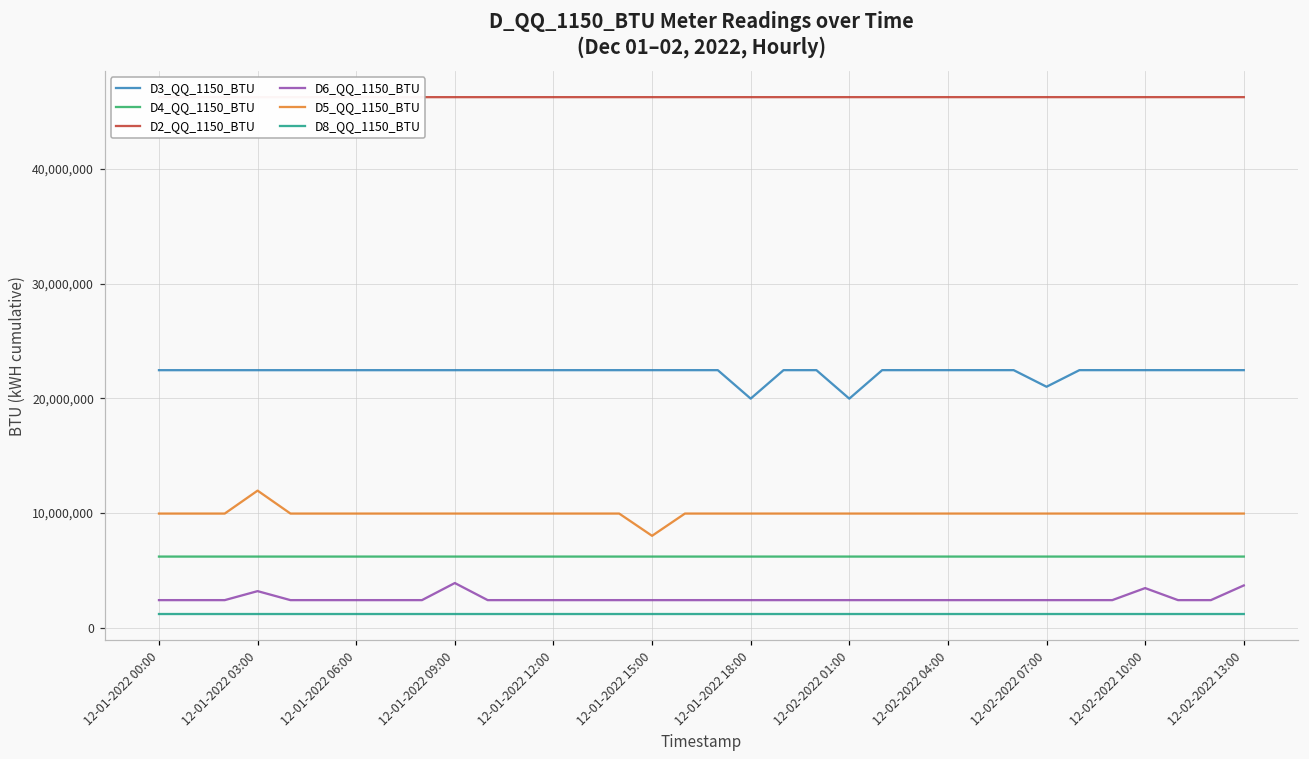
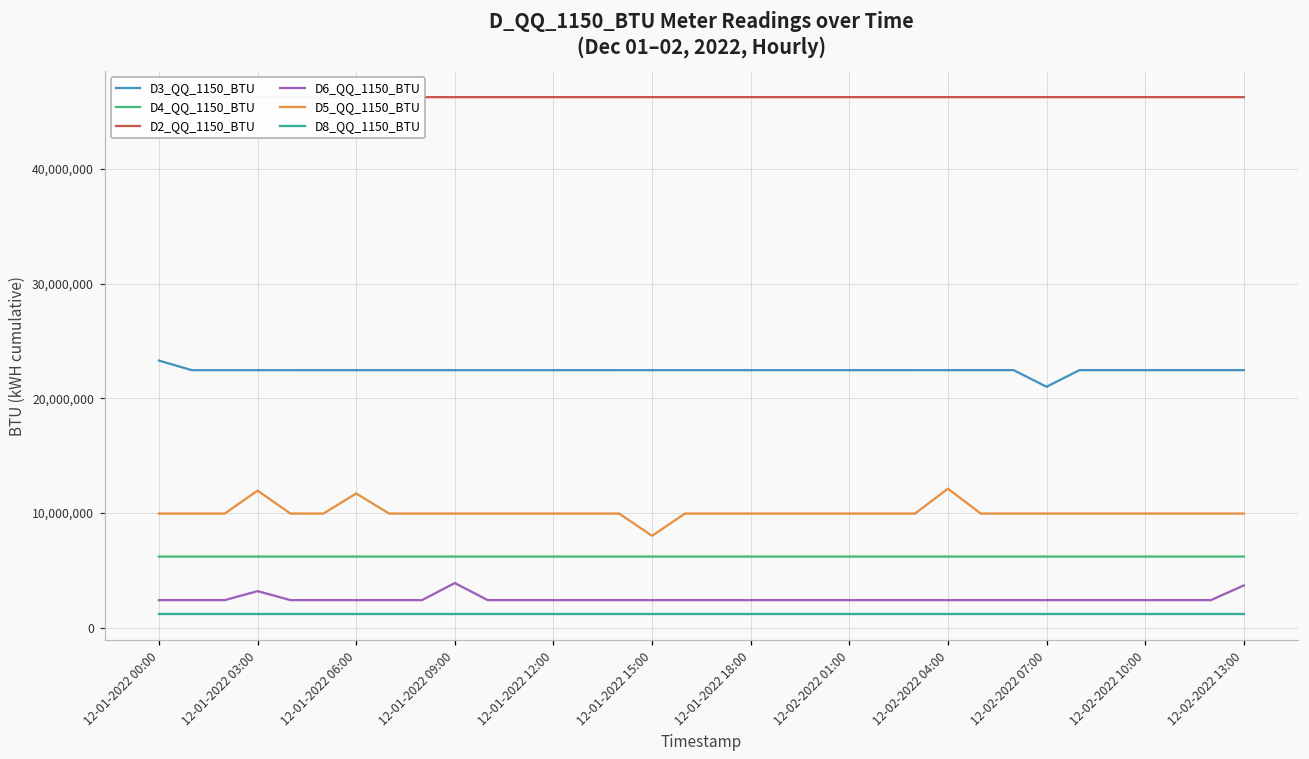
D3_QQ_1150_BTU, 12-01-2022 00:00: 22,500,000 -> 23,300,000
D5_QQ_1150_BTU, 12-01-2022 06:00: 10,000,000 -> 11,700,000
D3_QQ_1150_BTU, 12-01-2022 18:00: 20,000,000 -> 22,500,000
D3_QQ_1150_BTU, 12-02-2022 01:00: 20,000,000 -> 22,500,000
D5_QQ_1150_BTU, 12-02-2022 04:00: 10,000,000 -> 12,100,000
D6_QQ_1150_BTU, 12-02-2022 10:00: 3,400,000 -> 2,400,000
